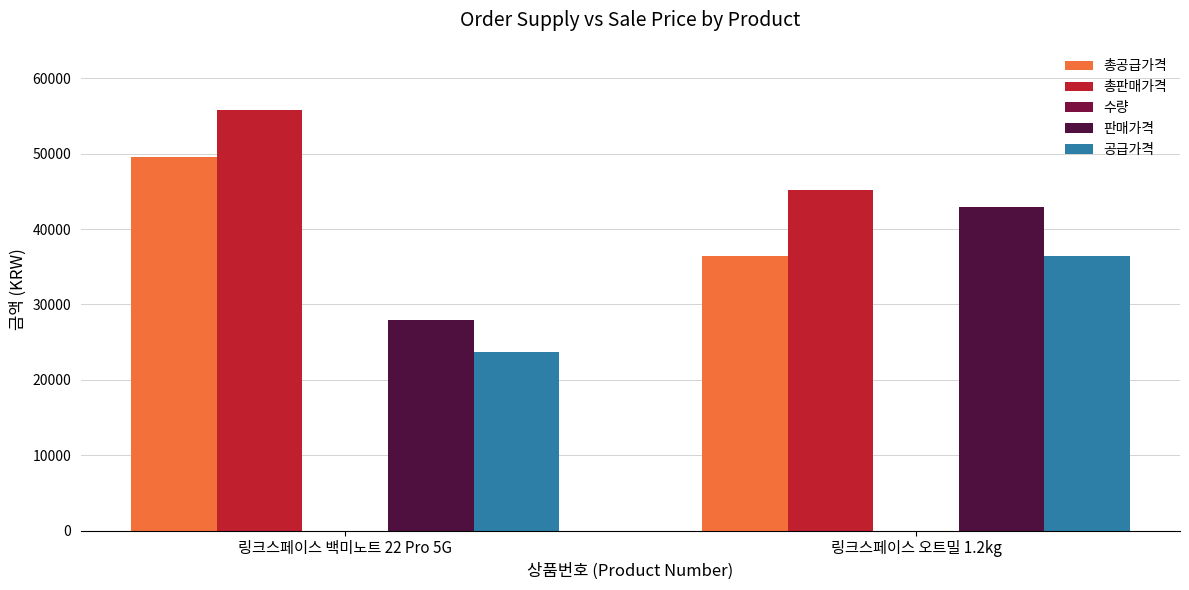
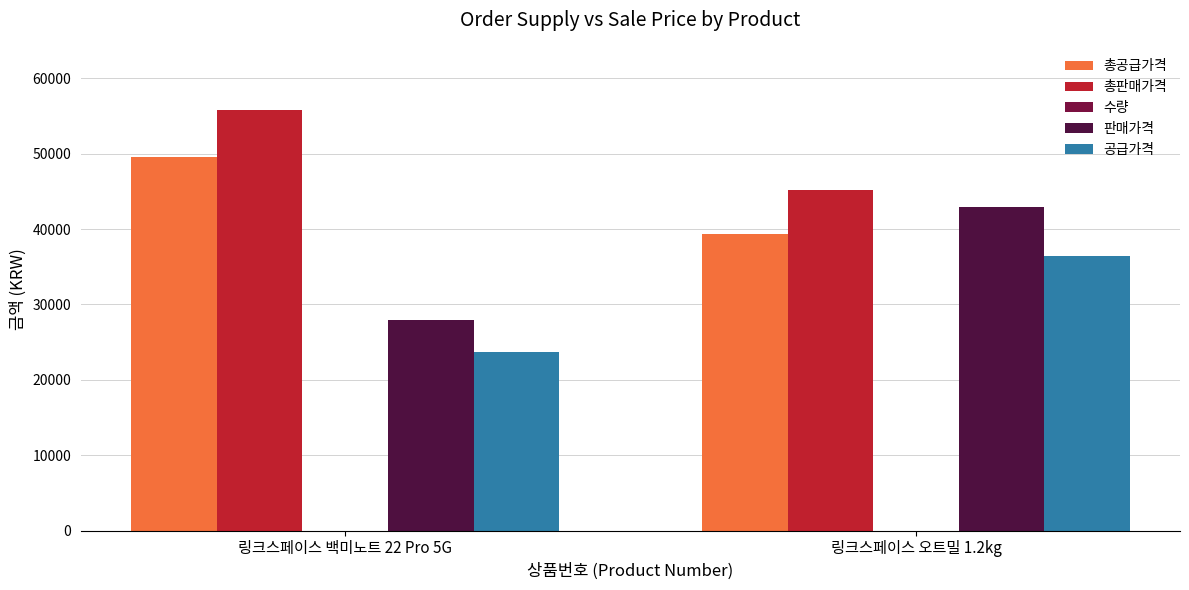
총공급가격, 링크스페이스 오트밀 1.2kg: 36000 -> 39000
